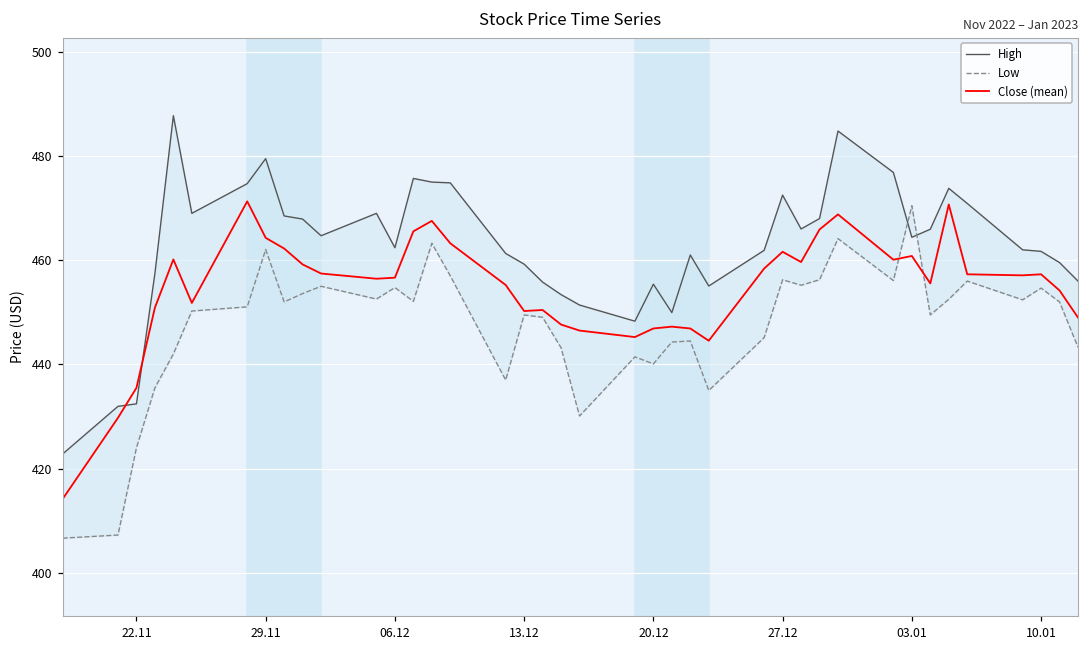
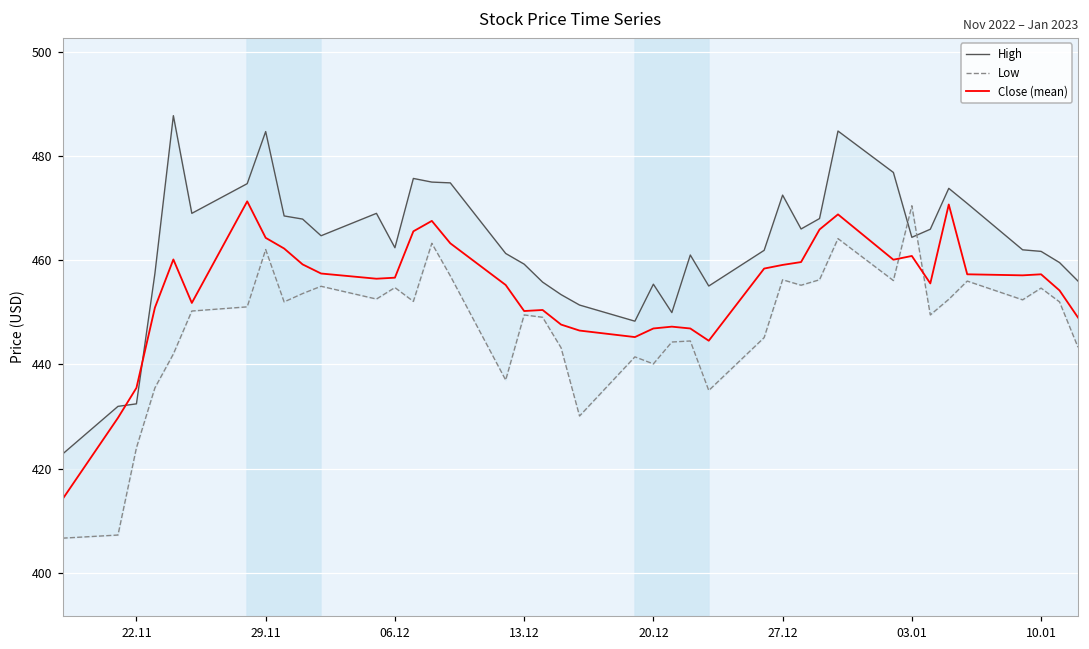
High, 29.11: 480 -> 485
Close (mean), 27.12: 462 -> 459
